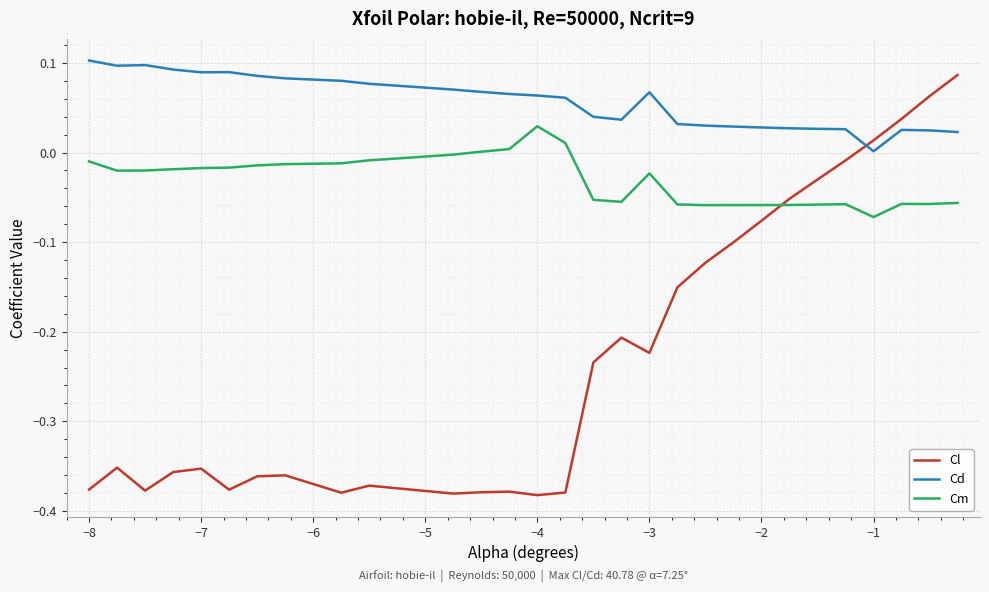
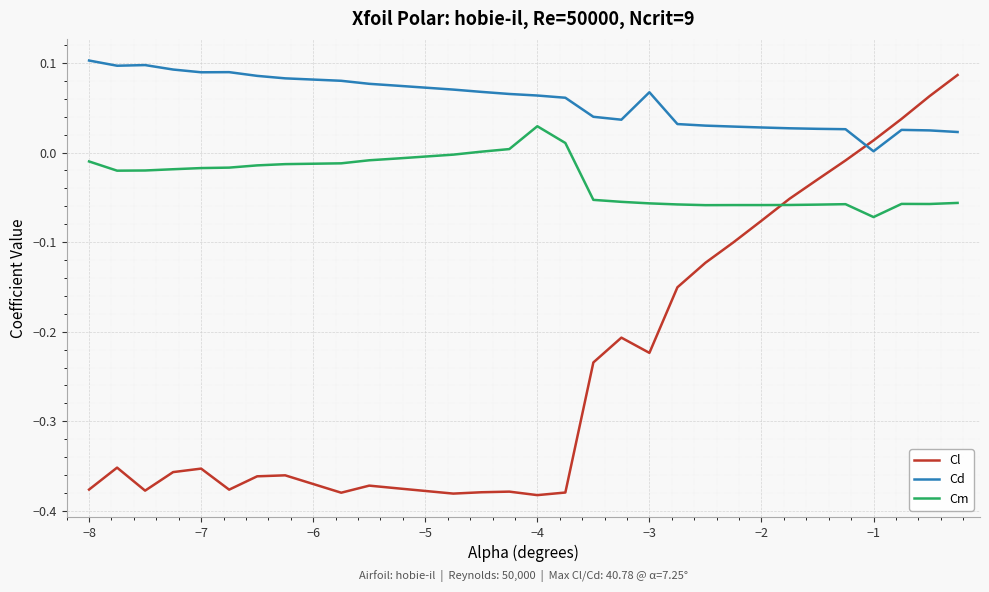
Cm, −3: -0.02 -> -0.06
